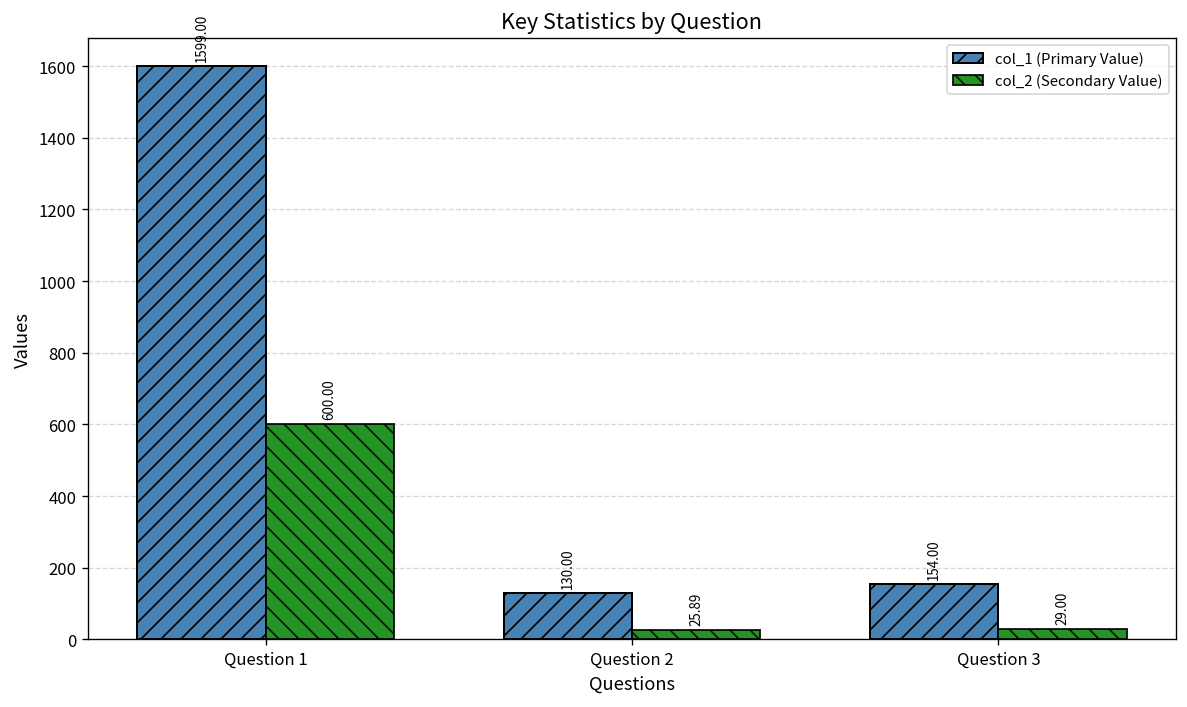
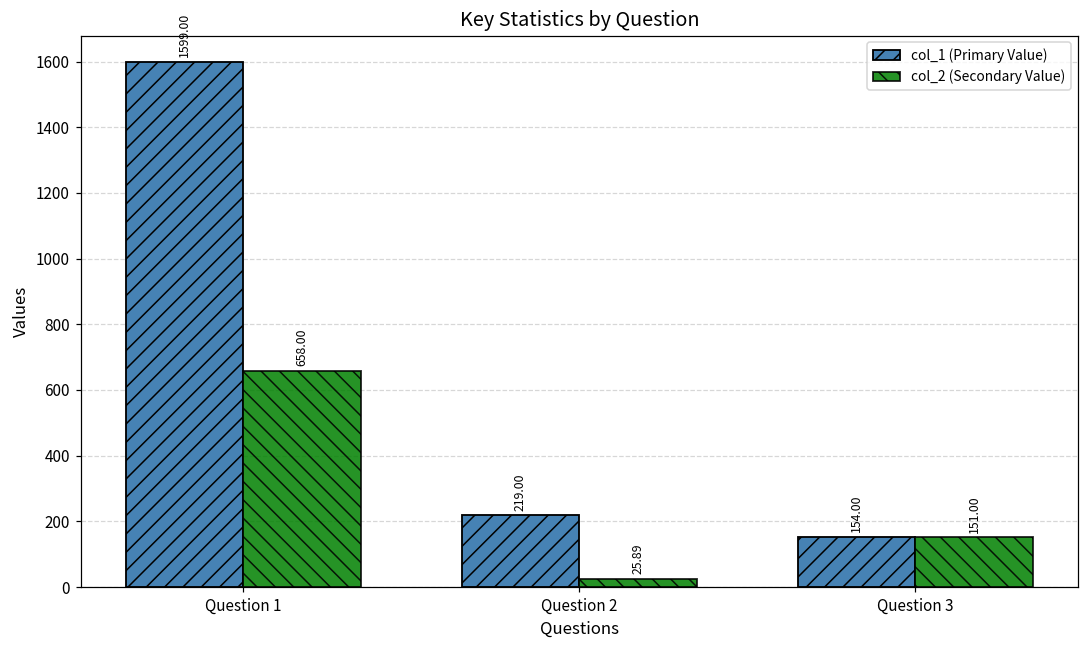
col_2 (Secondary Value), Question 1: 600.00 -> 658.00
col_1 (Primary Value), Question 2: 130.00 -> 219.00
col_2 (Secondary Value), Question 3: 29.00 -> 151.00
